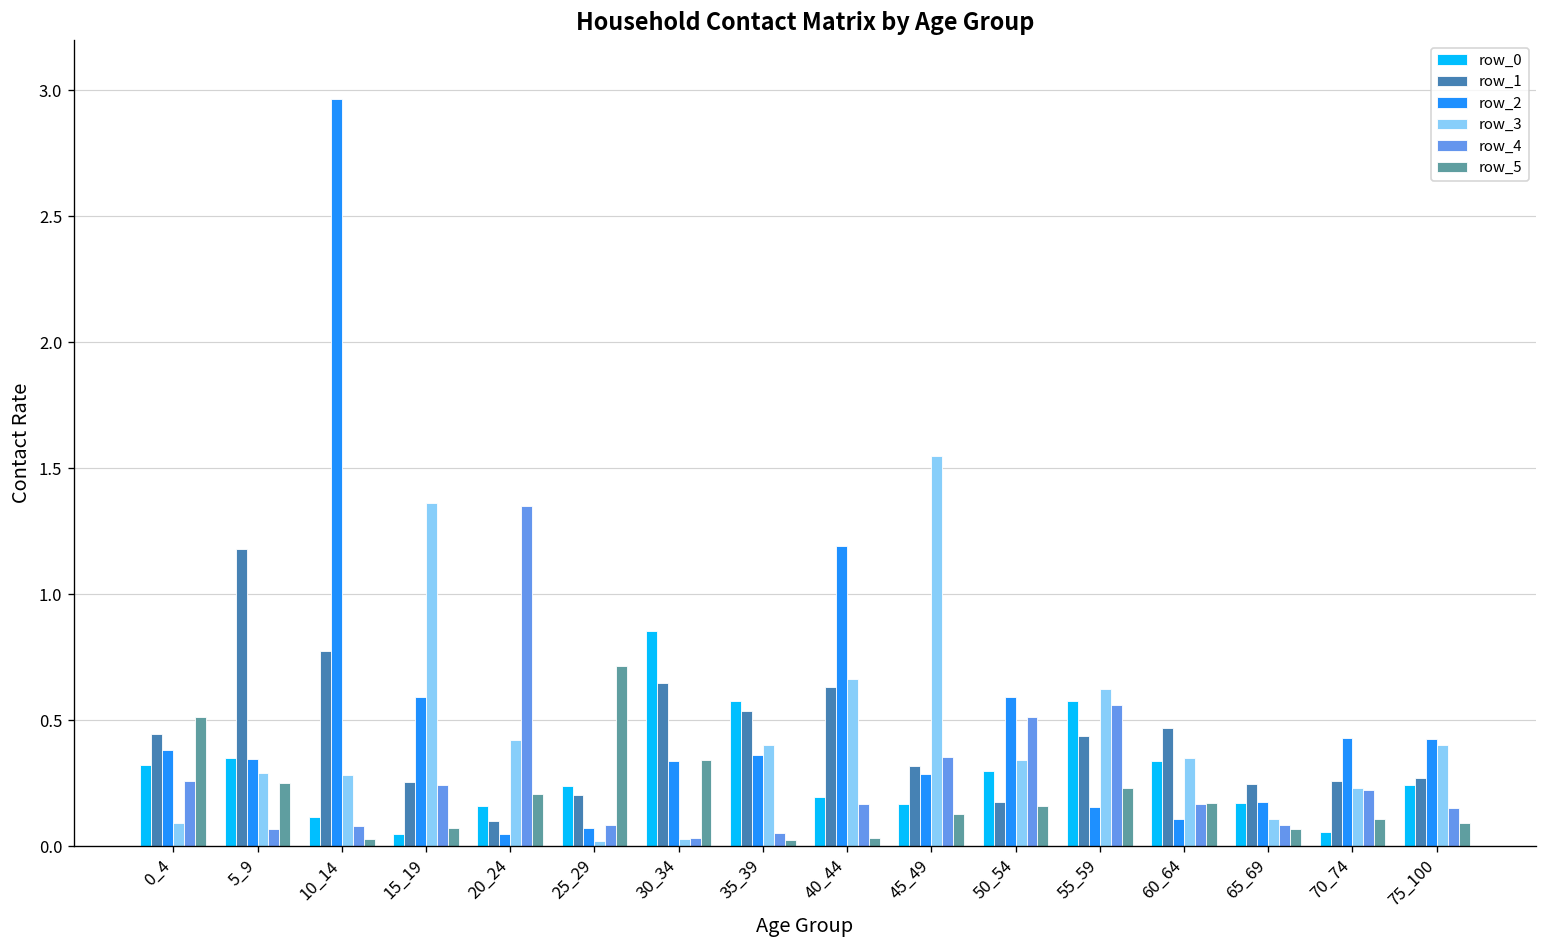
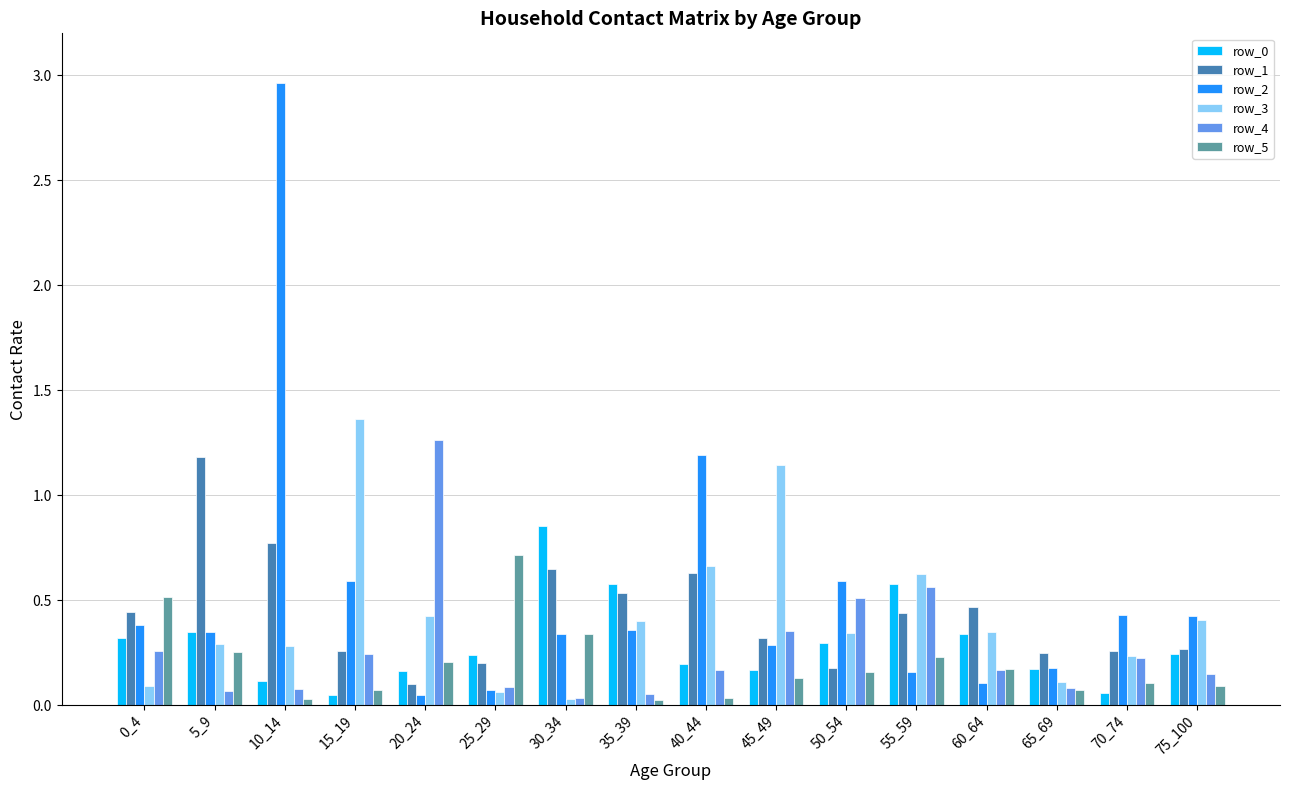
row_4, 20_24: 1.35 -> 1.26
row_3, 25_29: 0.02 -> 0.06
row_3, 45_49: 1.55 -> 1.14
